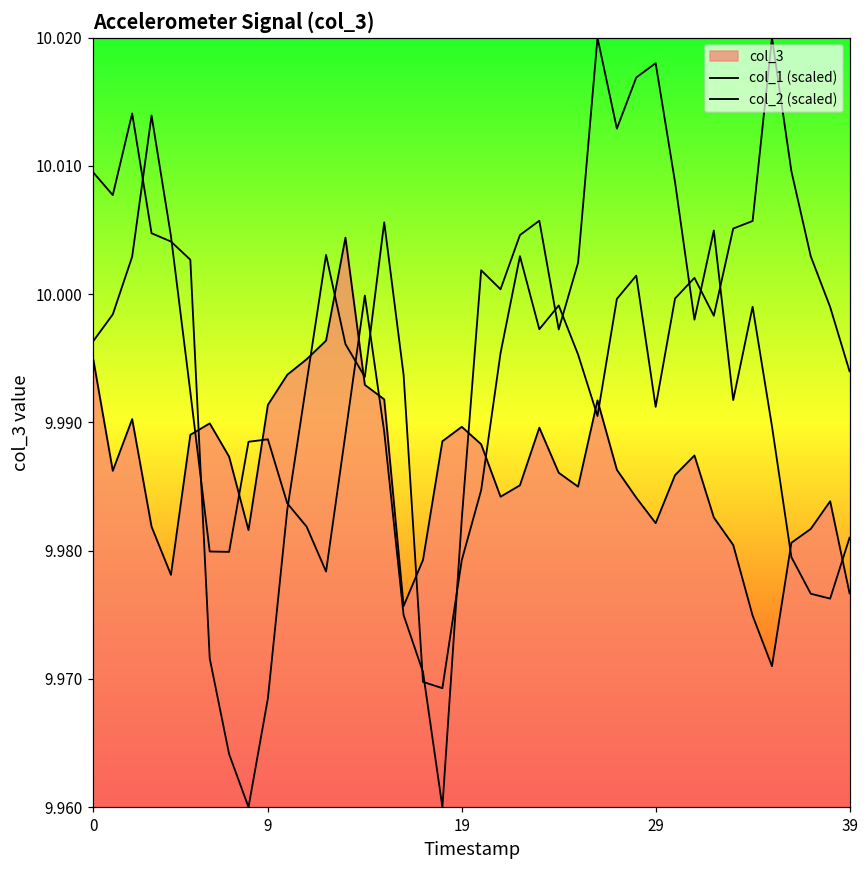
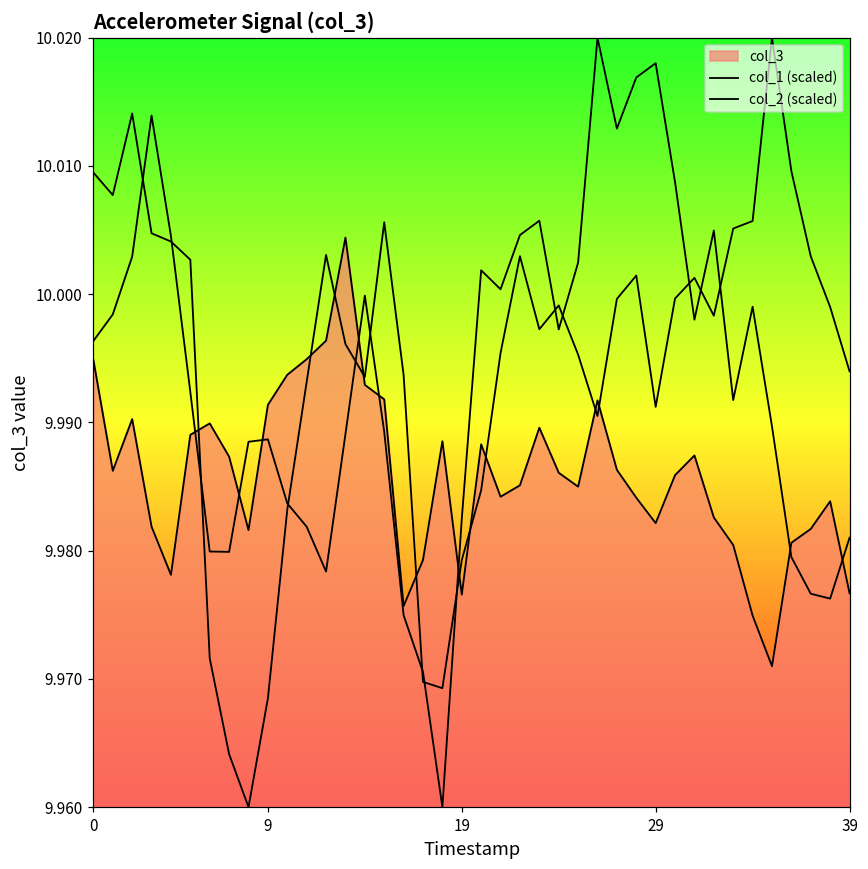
col_3, 19: 9.9897 -> 9.9766
